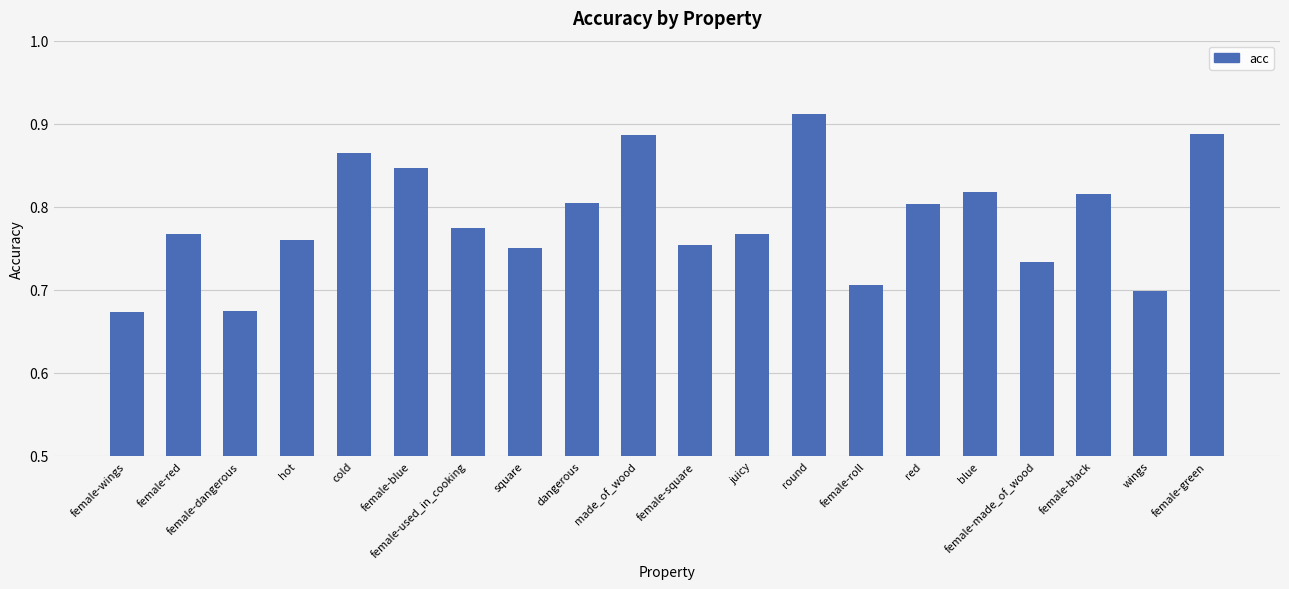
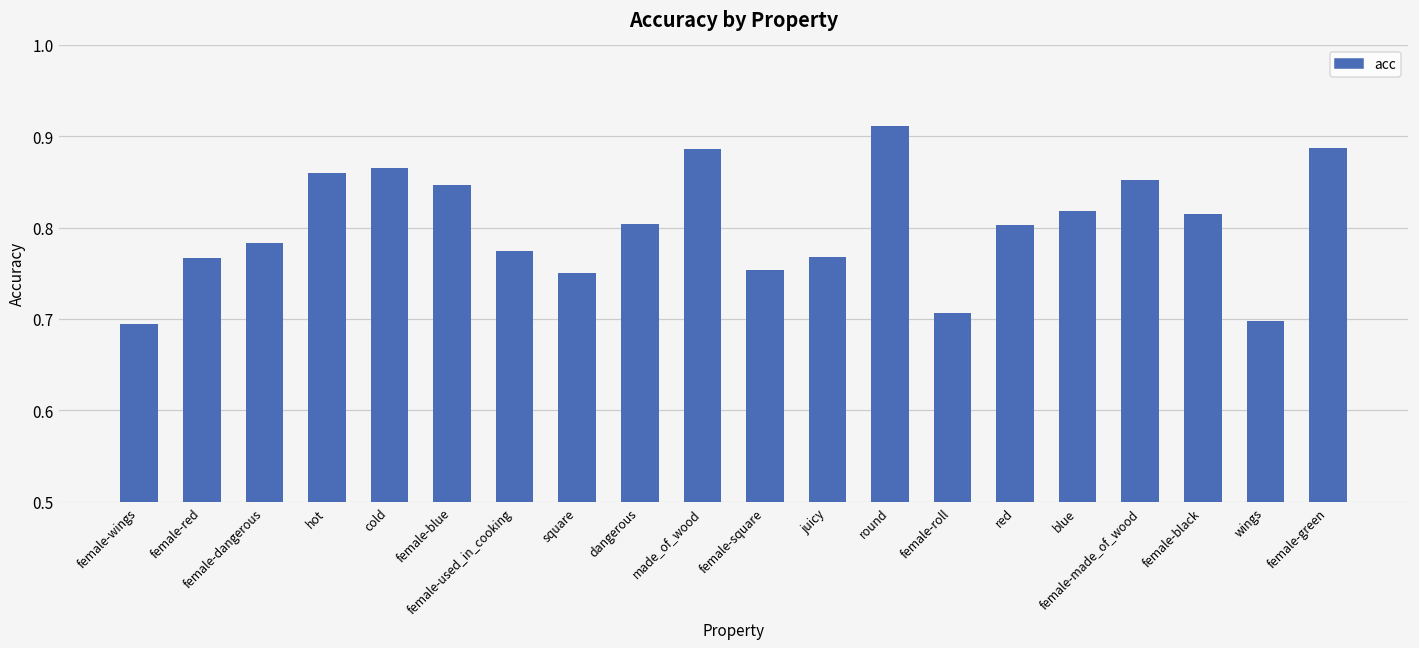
female-wings: 0.67 -> 0.69
female-dangerous: 0.67 -> 0.78
hot: 0.76 -> 0.86
female-made_of_wood: 0.73 -> 0.85
